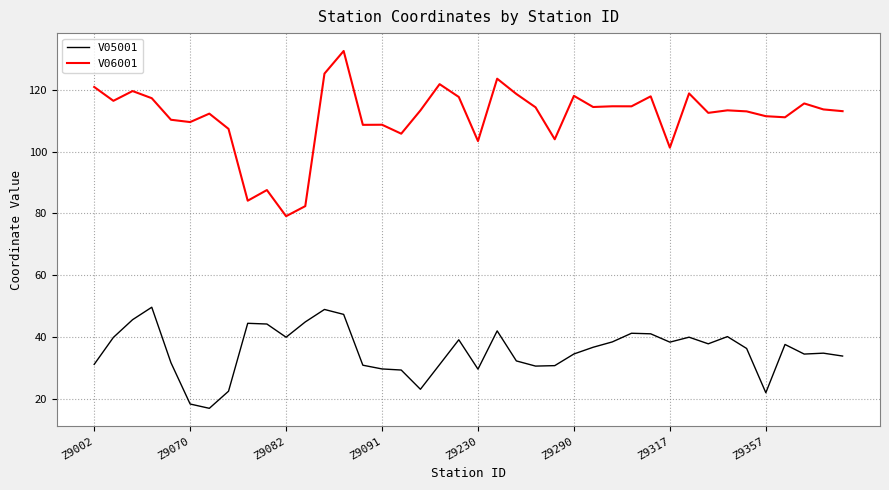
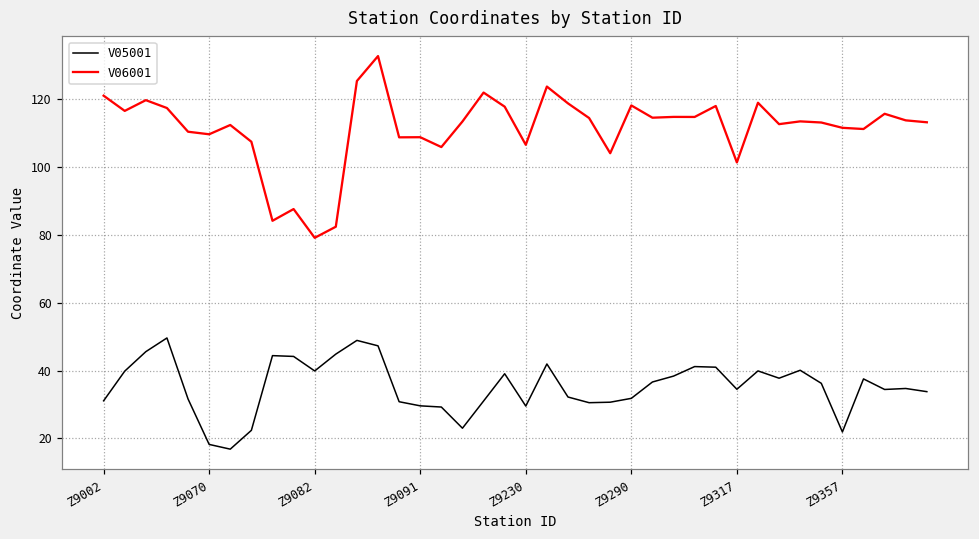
V06001, Z9230: 103 -> 106
V05001, Z9290: 34 -> 32
V05001, Z9317: 38 -> 34
